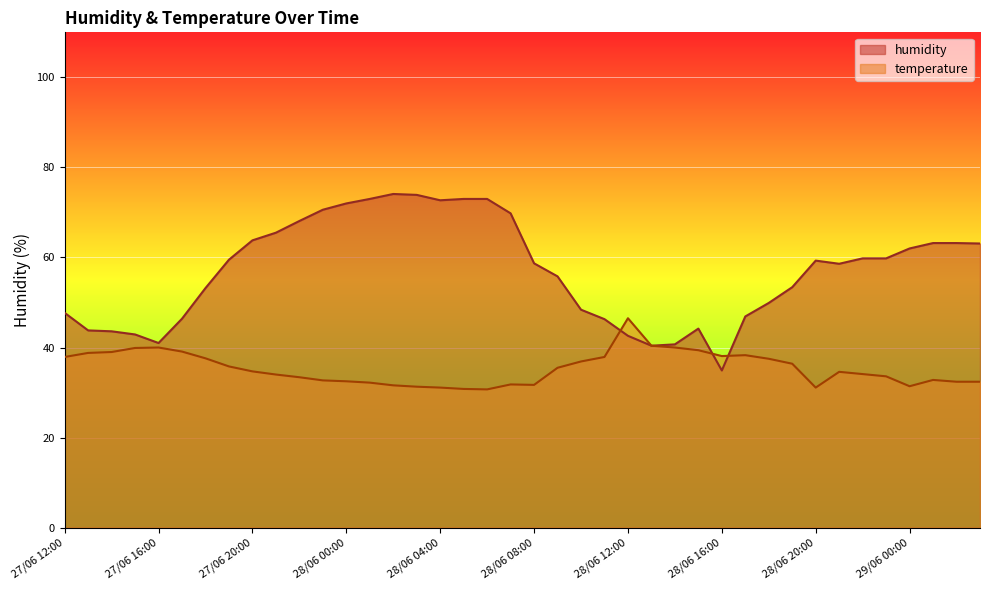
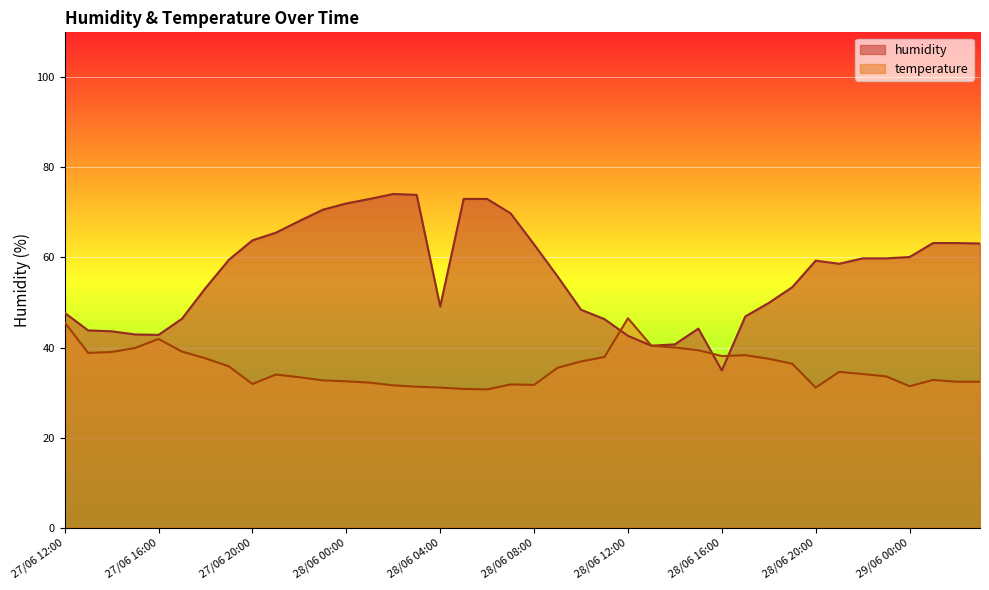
temperature, 27/06 12:00: 38 -> 46
humidity, 27/06 16:00: 41 -> 43
temperature, 27/06 16:00: 40 -> 42
temperature, 27/06 20:00: 35 -> 32
humidity, 28/06 04:00: 73 -> 49
humidity, 28/06 08:00: 59 -> 63
humidity, 29/06 00:00: 62 -> 60
